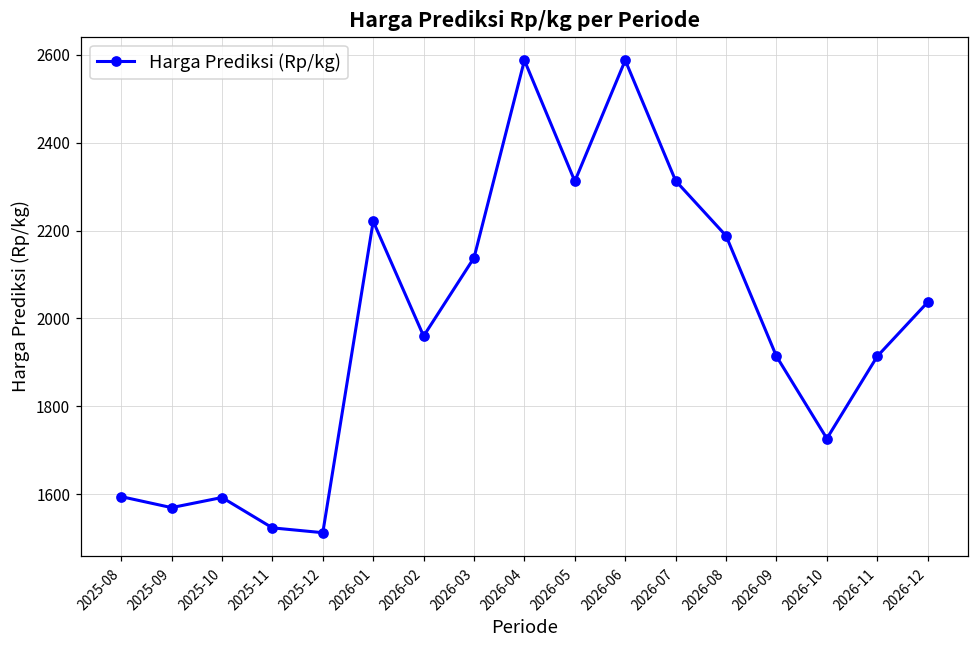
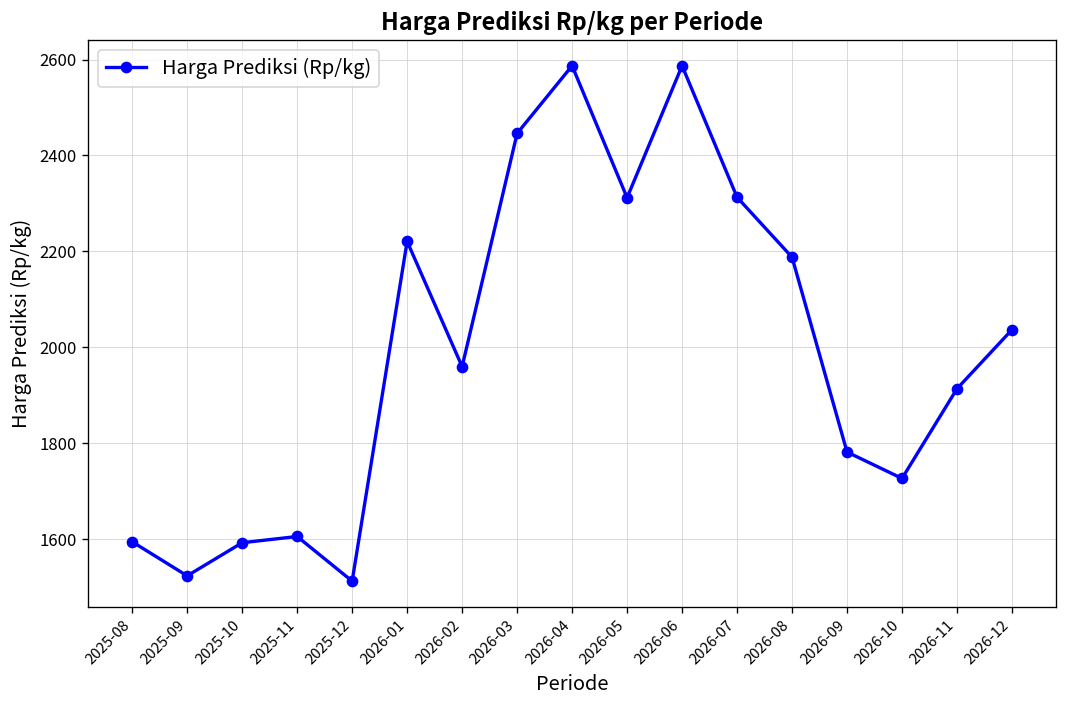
2025-09: 1570 -> 1520
2025-11: 1520 -> 1610
2026-03: 2140 -> 2450
2026-09: 1910 -> 1780
